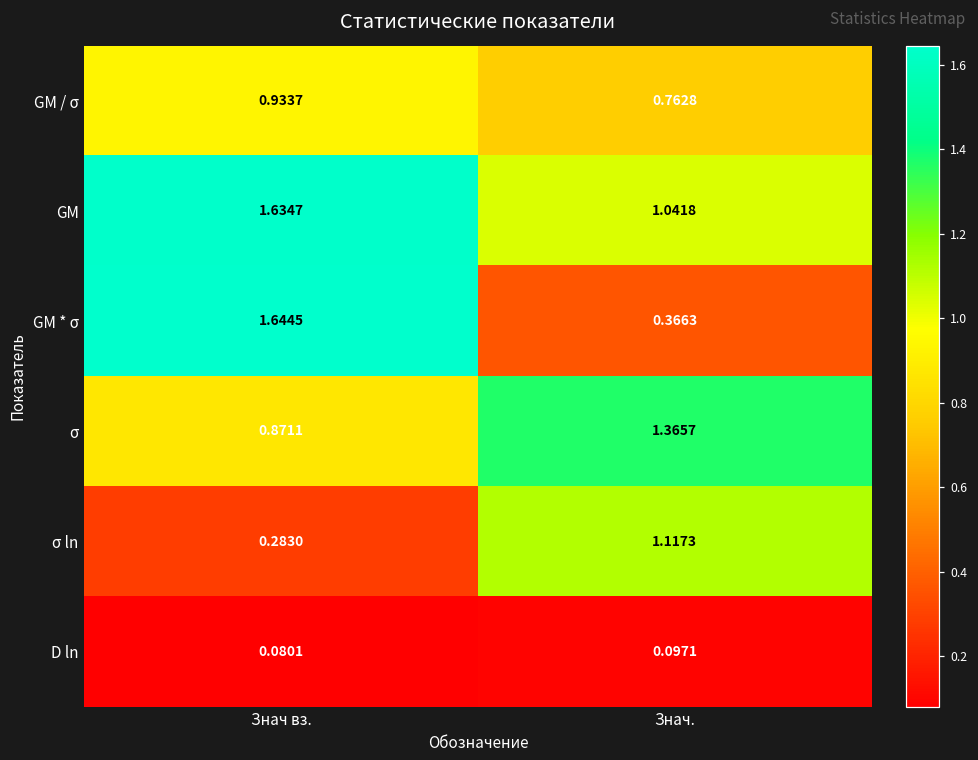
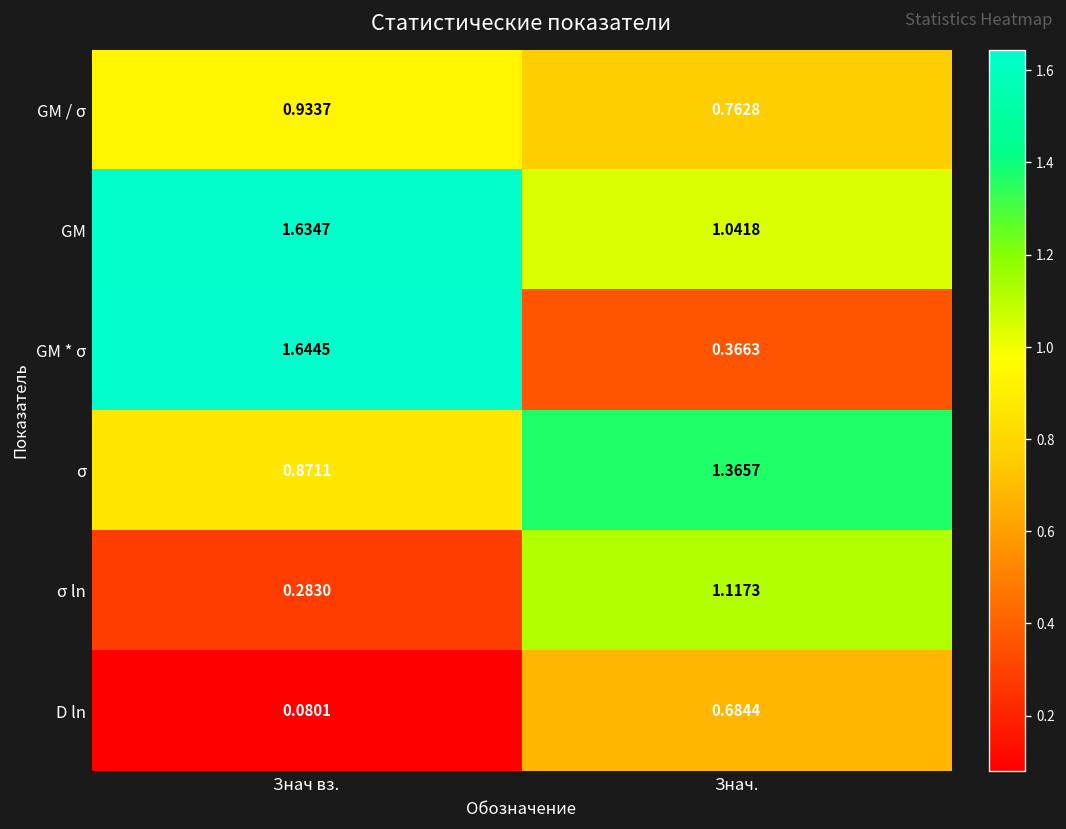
D ln, Знач.: 0.0971 -> 0.6844
